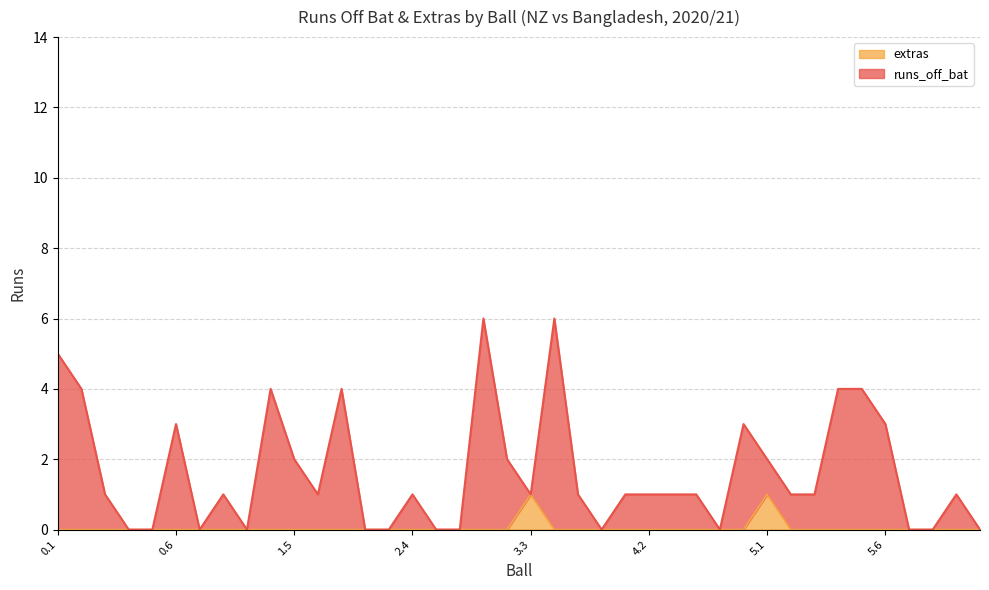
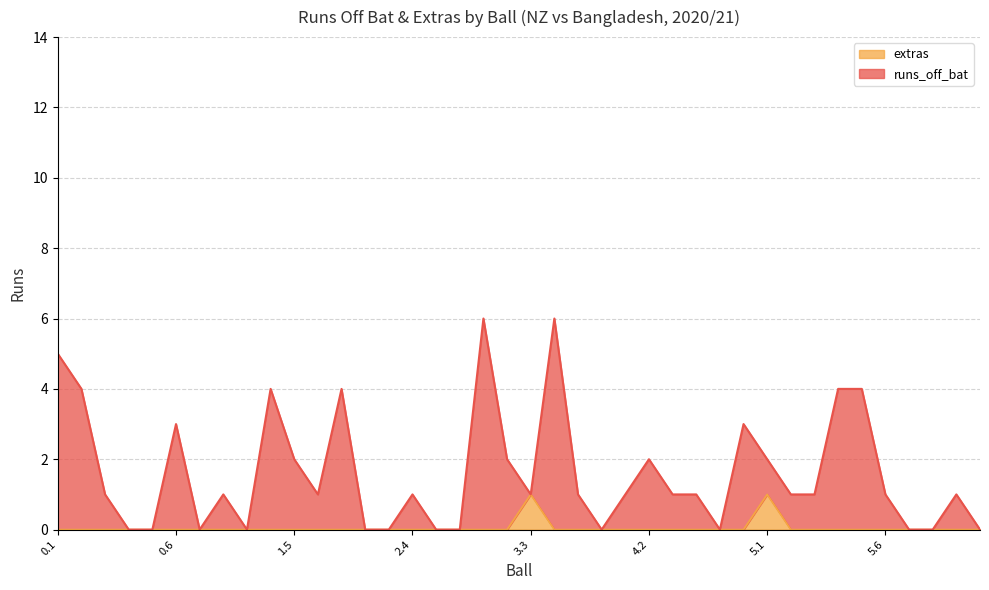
runs_off_bat, 4.2: 1 -> 2
runs_off_bat, 5.6: 3 -> 1
